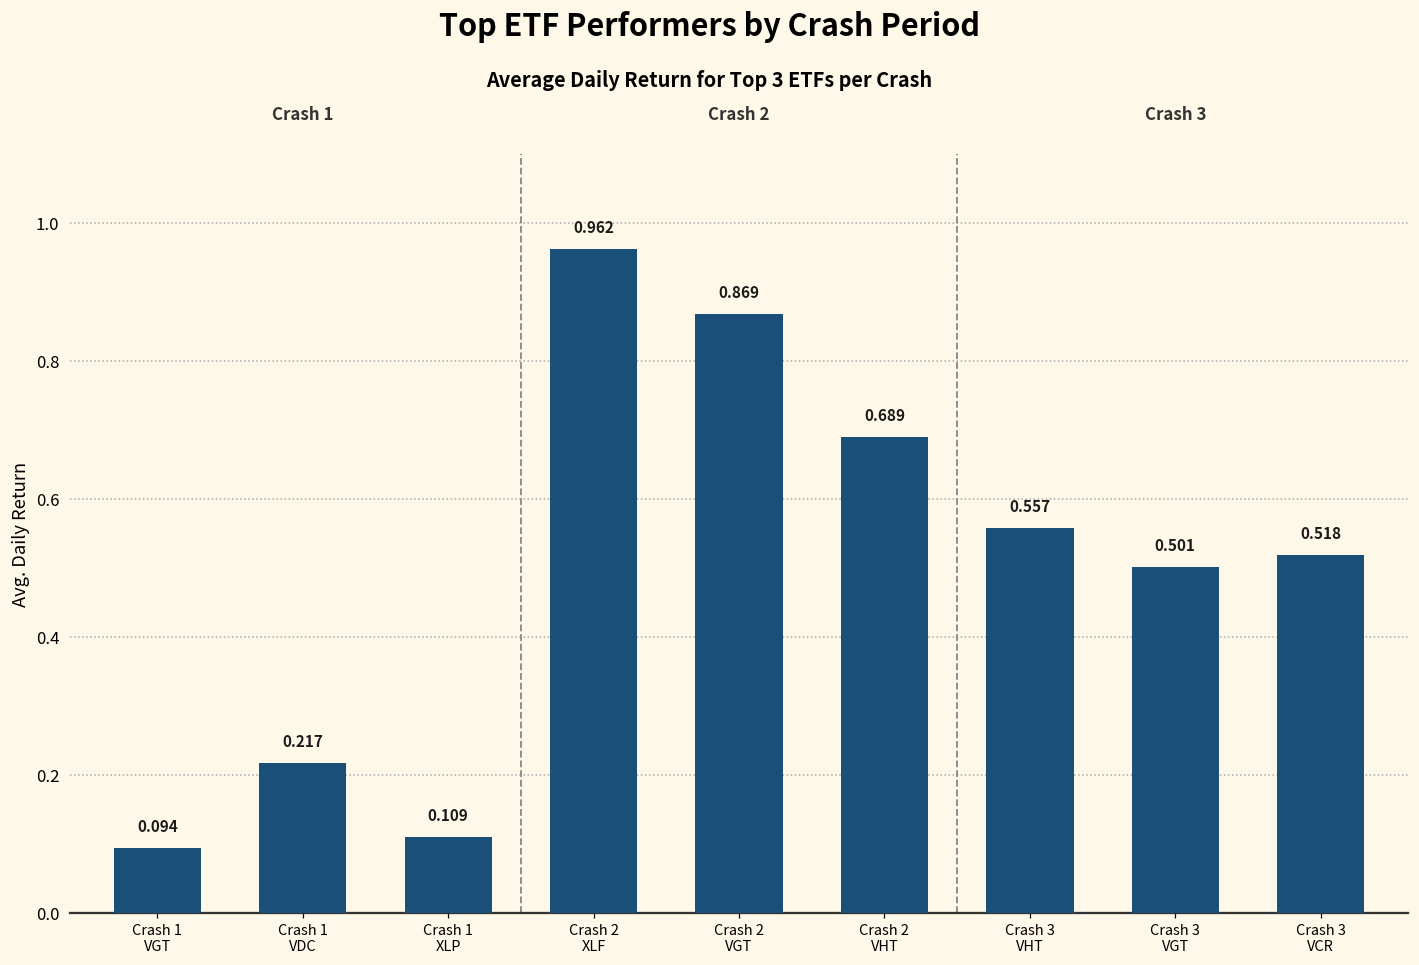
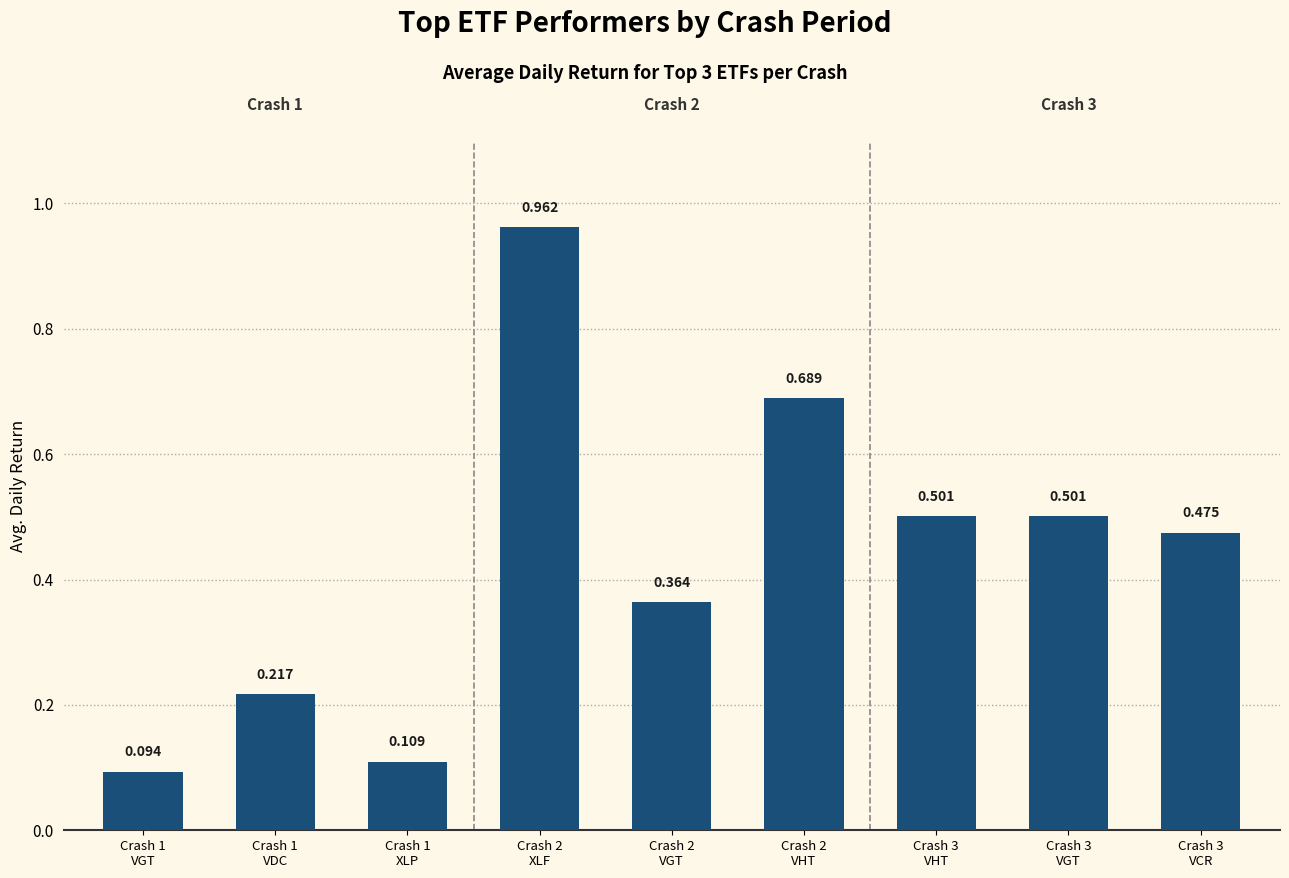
Crash 2 VGT: 0.869 -> 0.364
Crash 3 VHT: 0.557 -> 0.501
Crash 3 VCR: 0.518 -> 0.475
